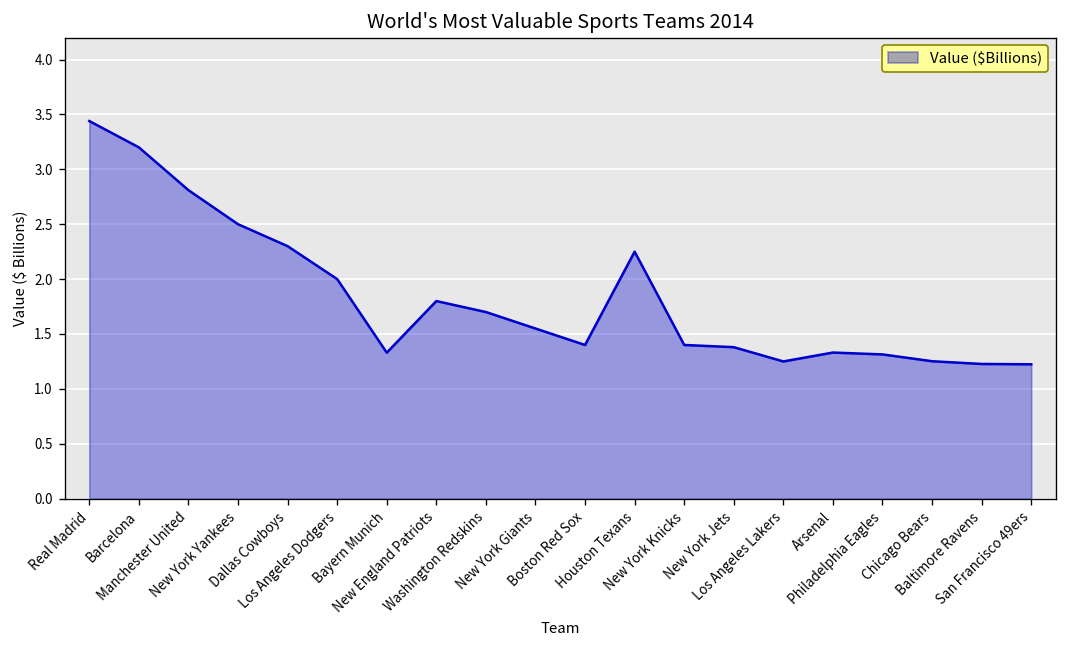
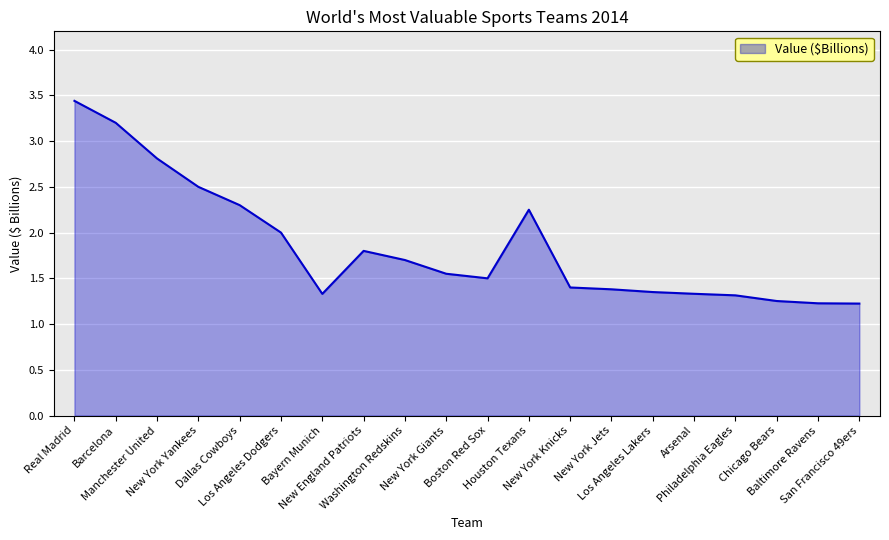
Boston Red Sox: 1.4 -> 1.5
Los Angeles Lakers: 1.3 -> 1.4
